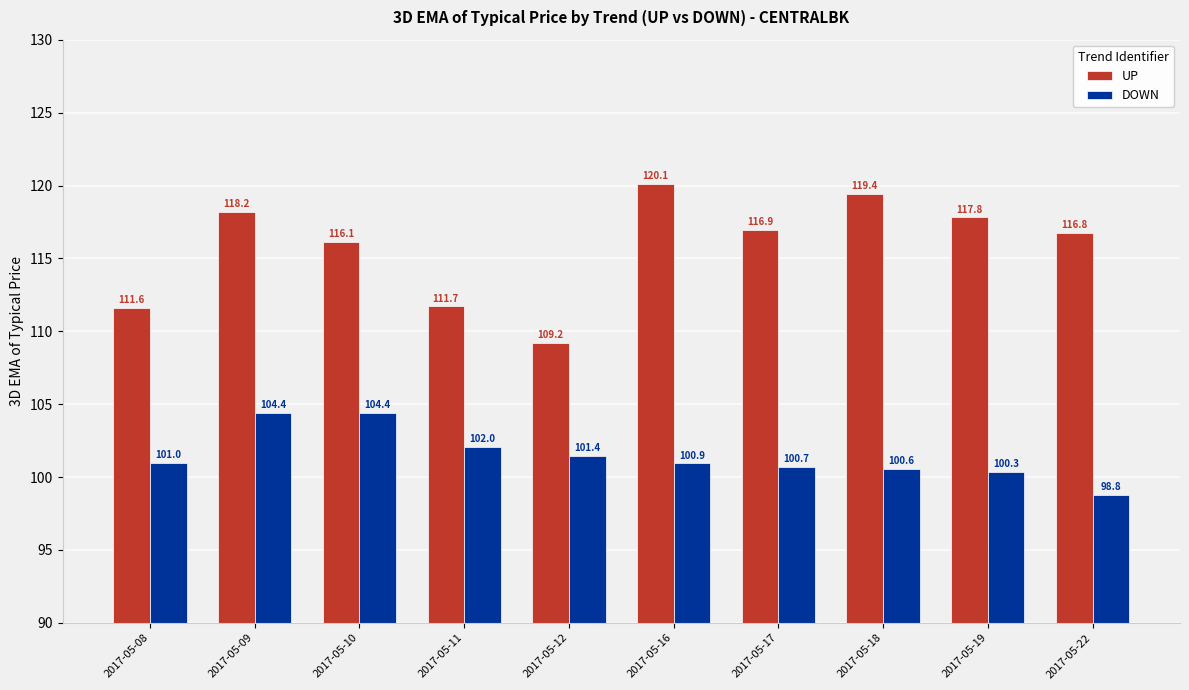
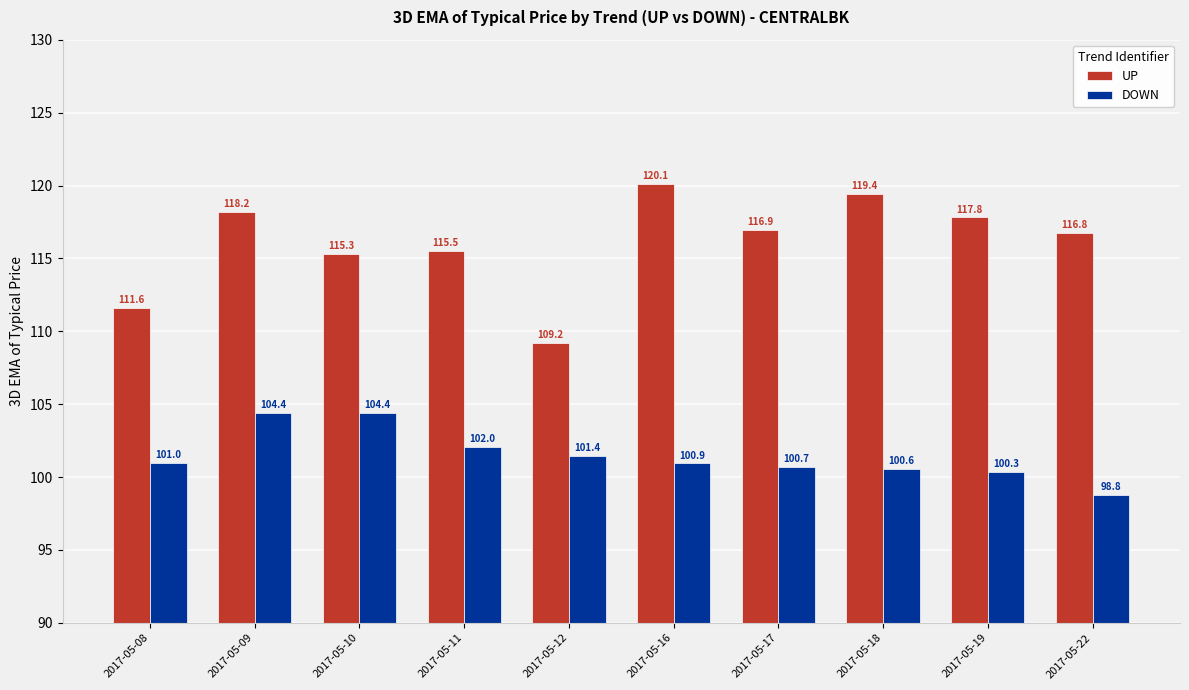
UP, 2017-05-10: 116.1 -> 115.3
UP, 2017-05-11: 111.7 -> 115.5
